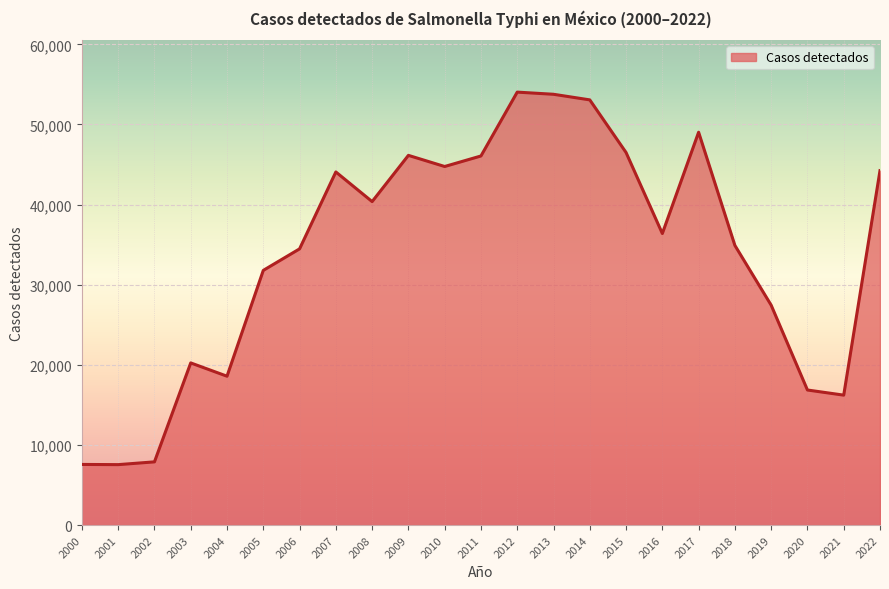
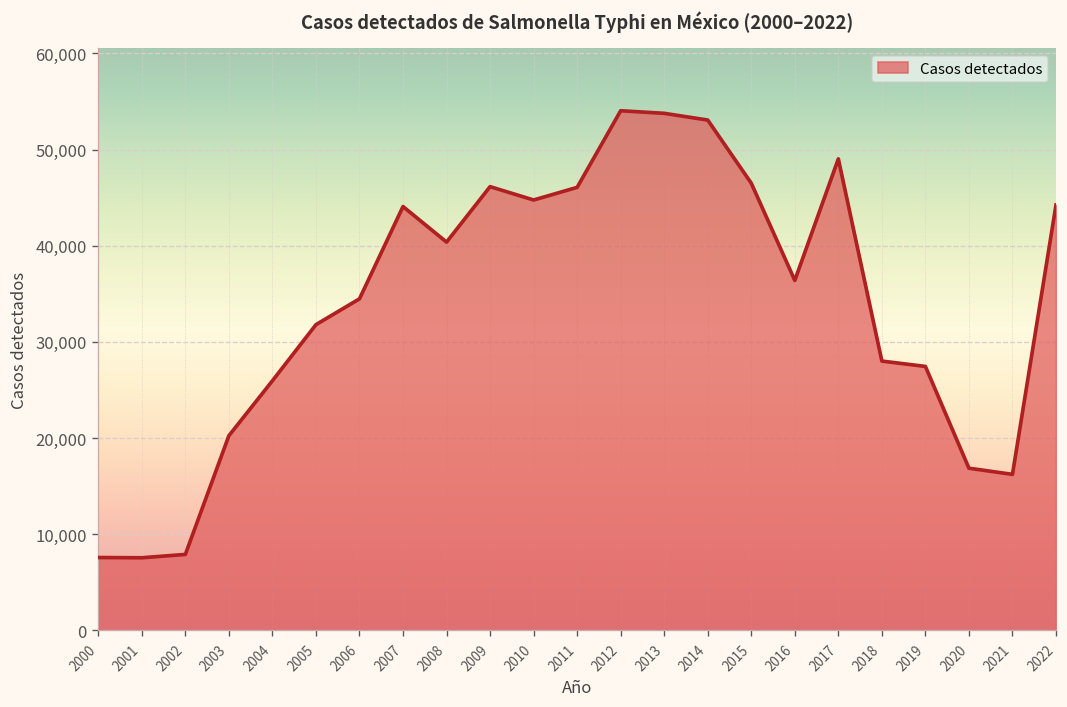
2004: 19,000 -> 26,000
2018: 35,000 -> 28,000
